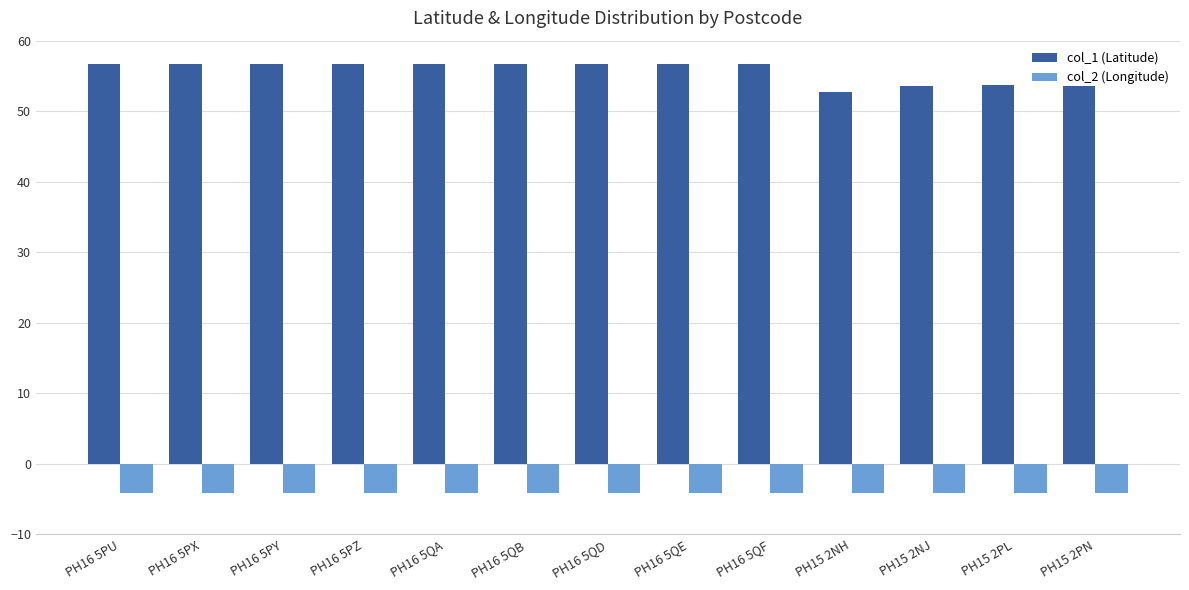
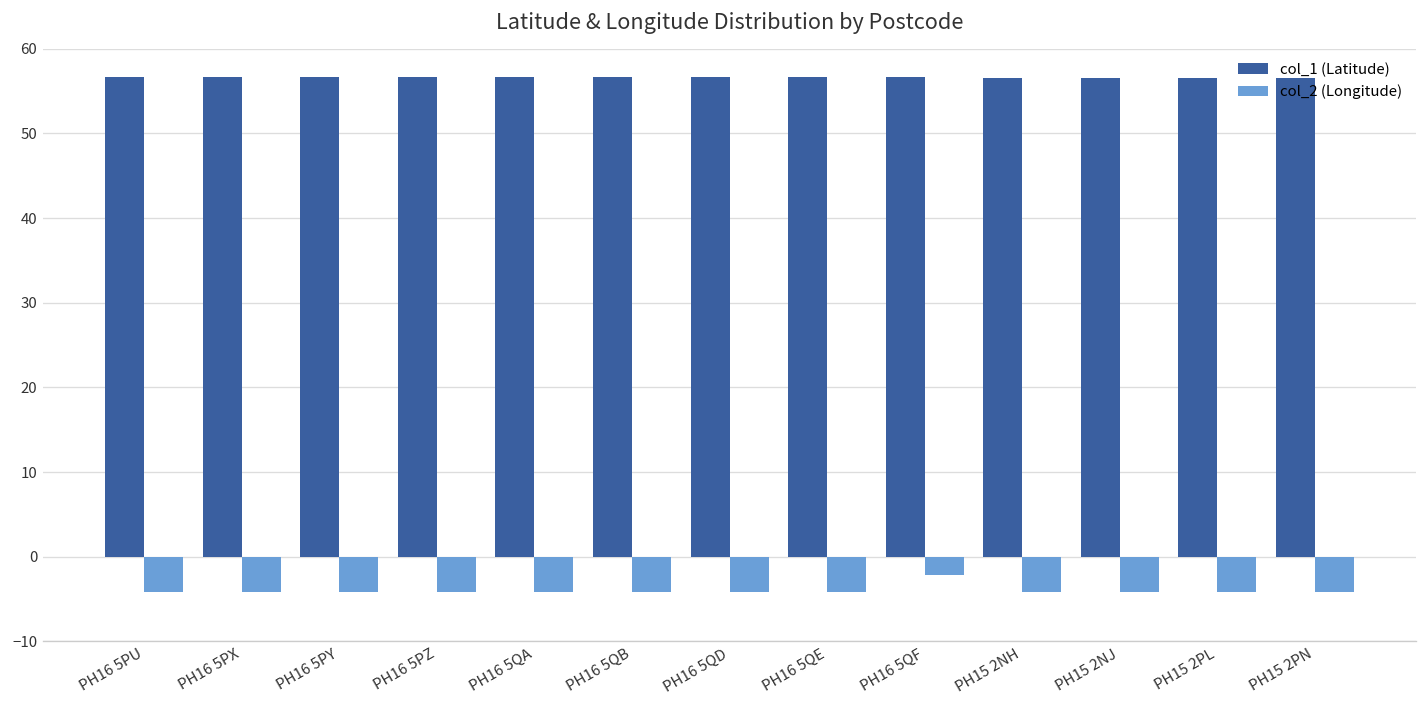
col_2 (Longitude), PH16 5QF: -4 -> -2
col_1 (Latitude), PH15 2NH: 53 -> 57
col_1 (Latitude), PH15 2NJ: 54 -> 57
col_1 (Latitude), PH15 2PL: 54 -> 57
col_1 (Latitude), PH15 2PN: 54 -> 57
